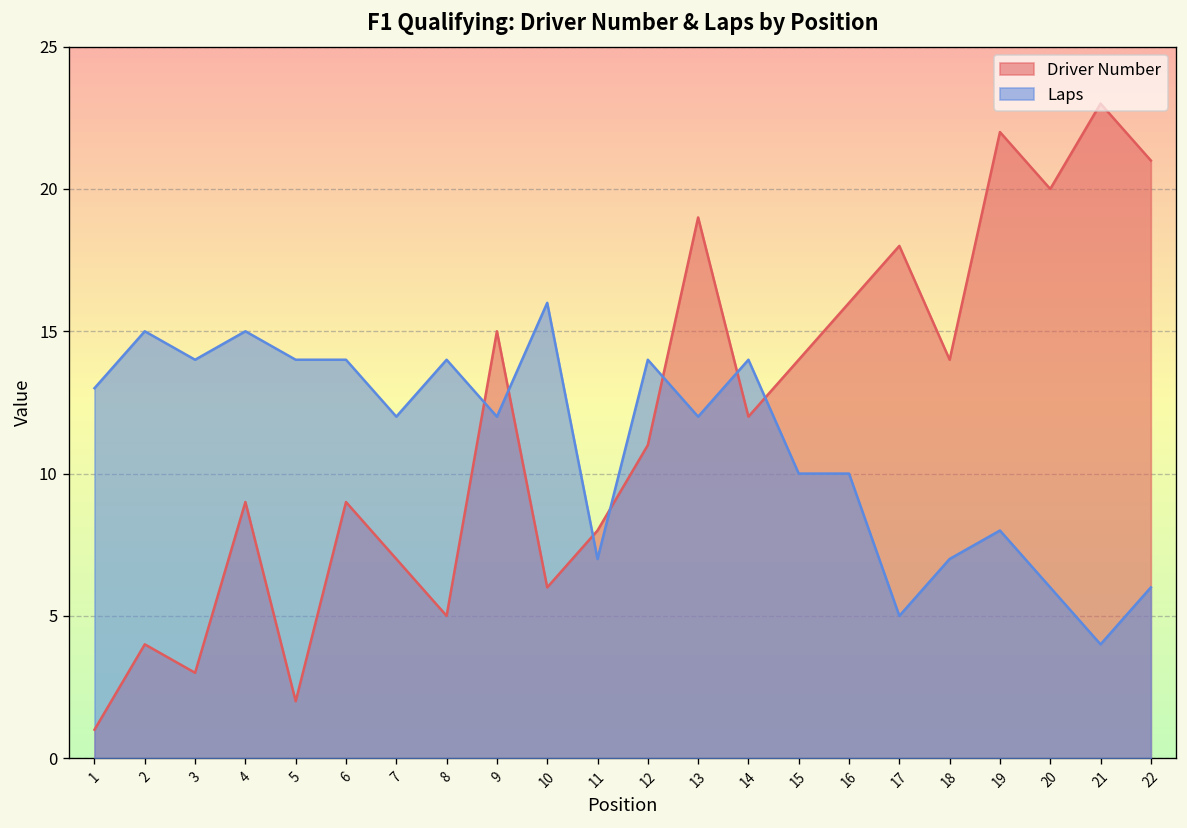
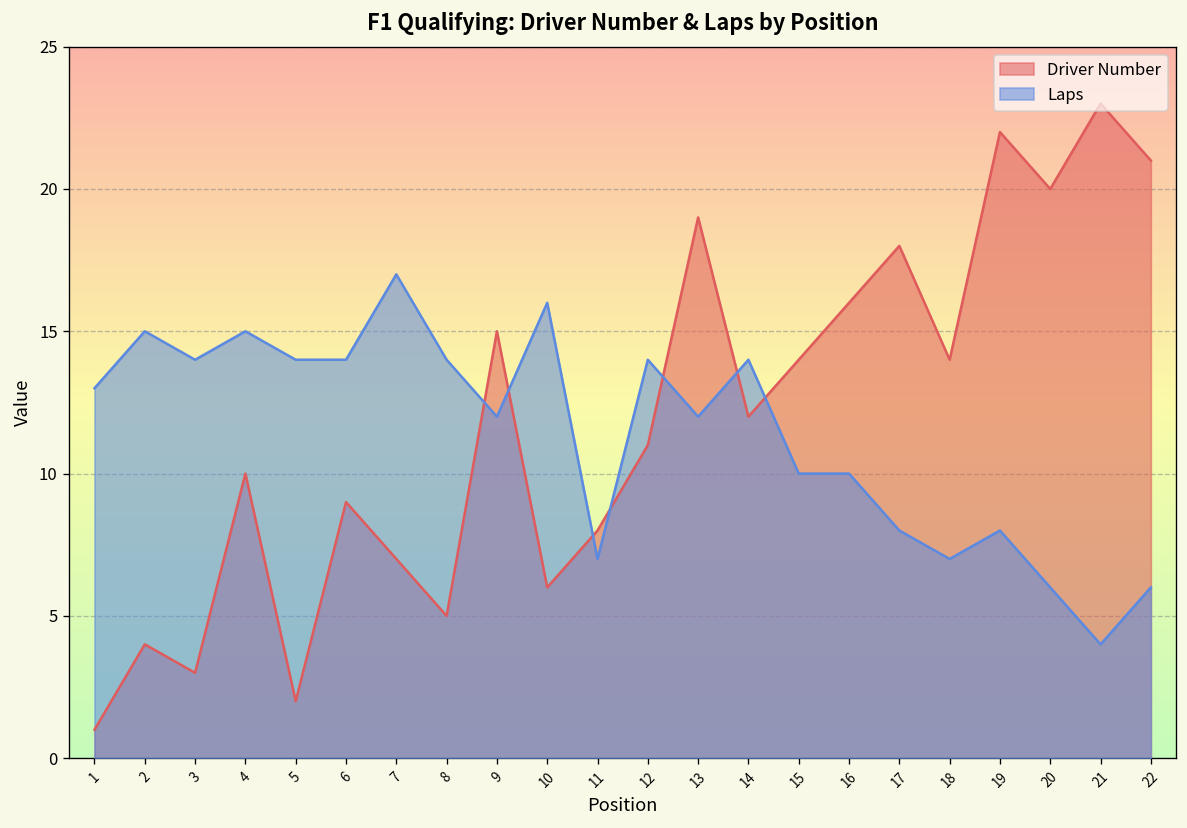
Driver Number, 4: 9 -> 10
Laps, 7: 12 -> 17
Laps, 17: 5 -> 8
